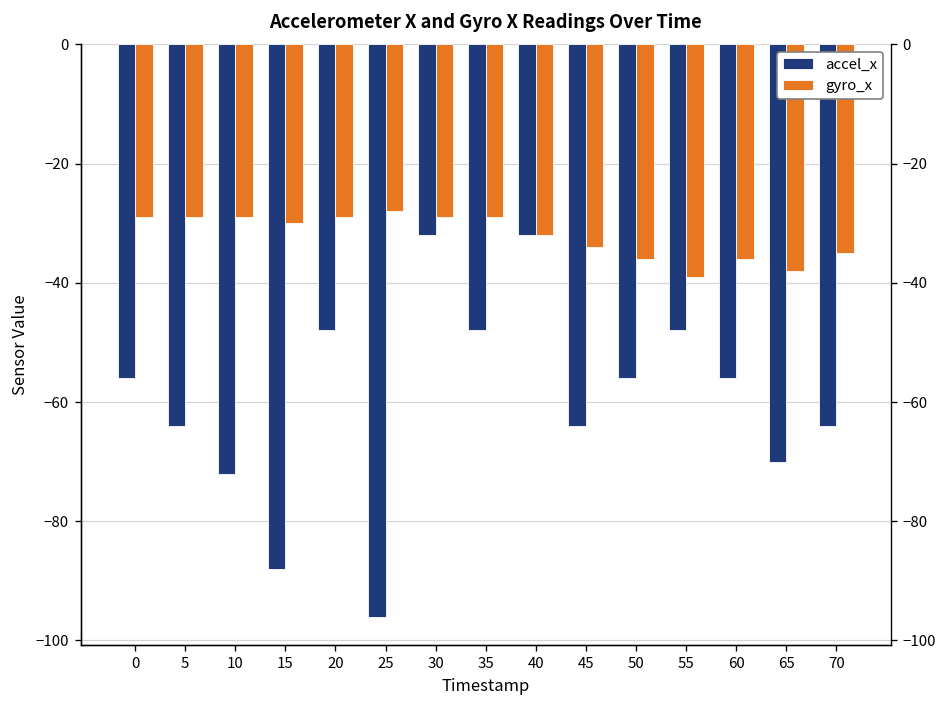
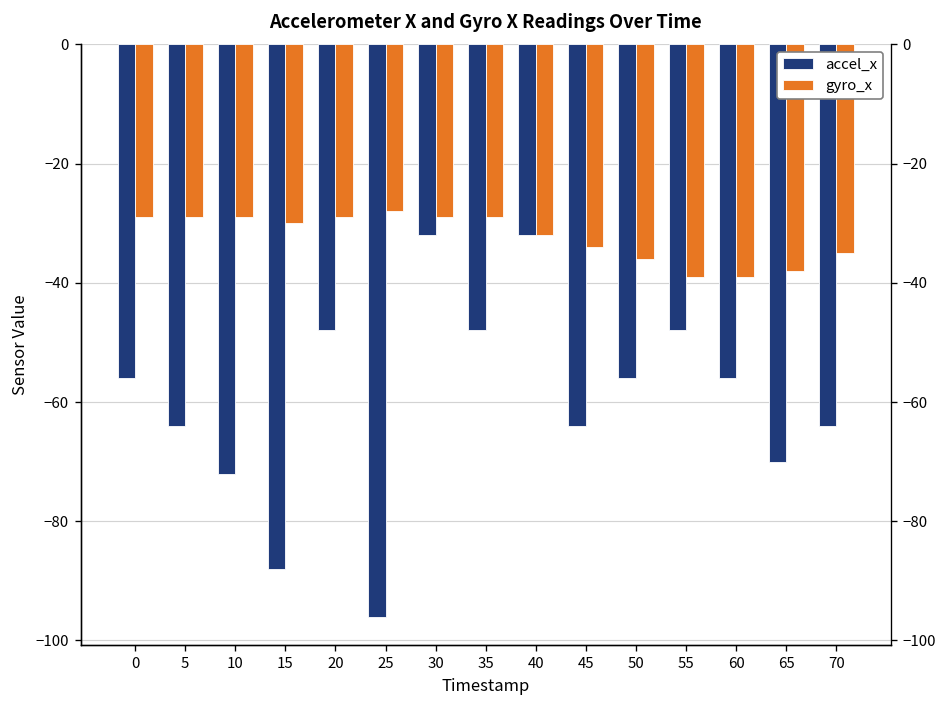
gyro_x, 60: -36 -> -39
